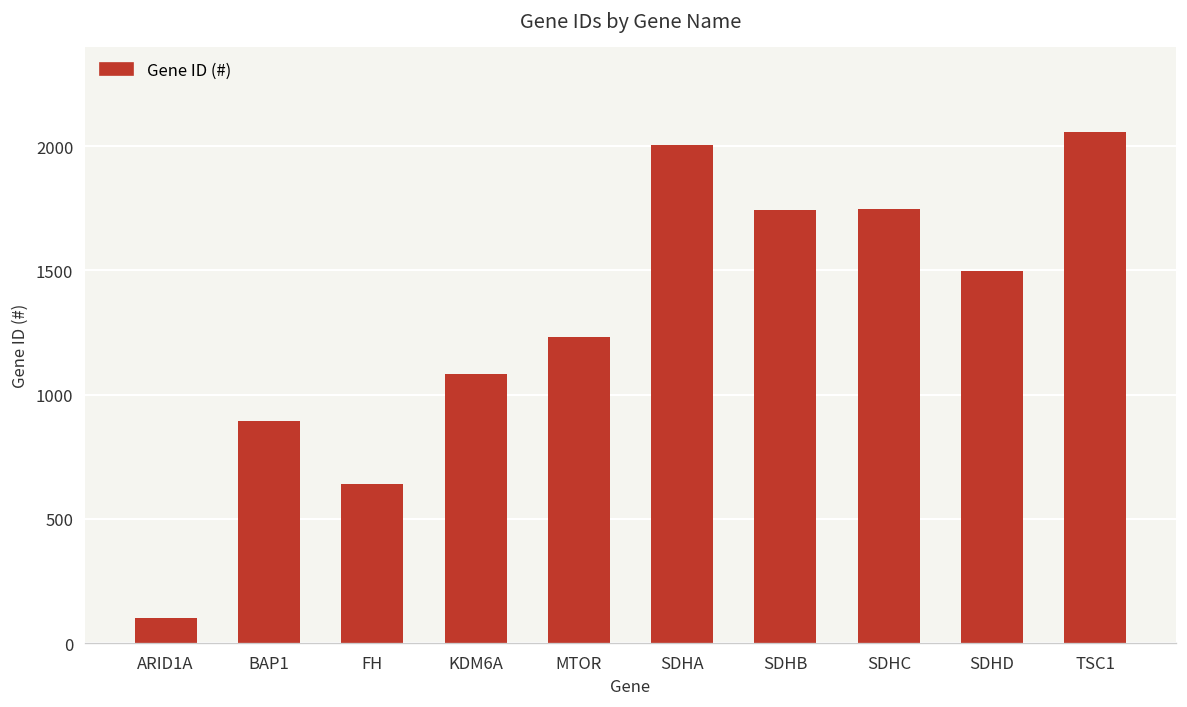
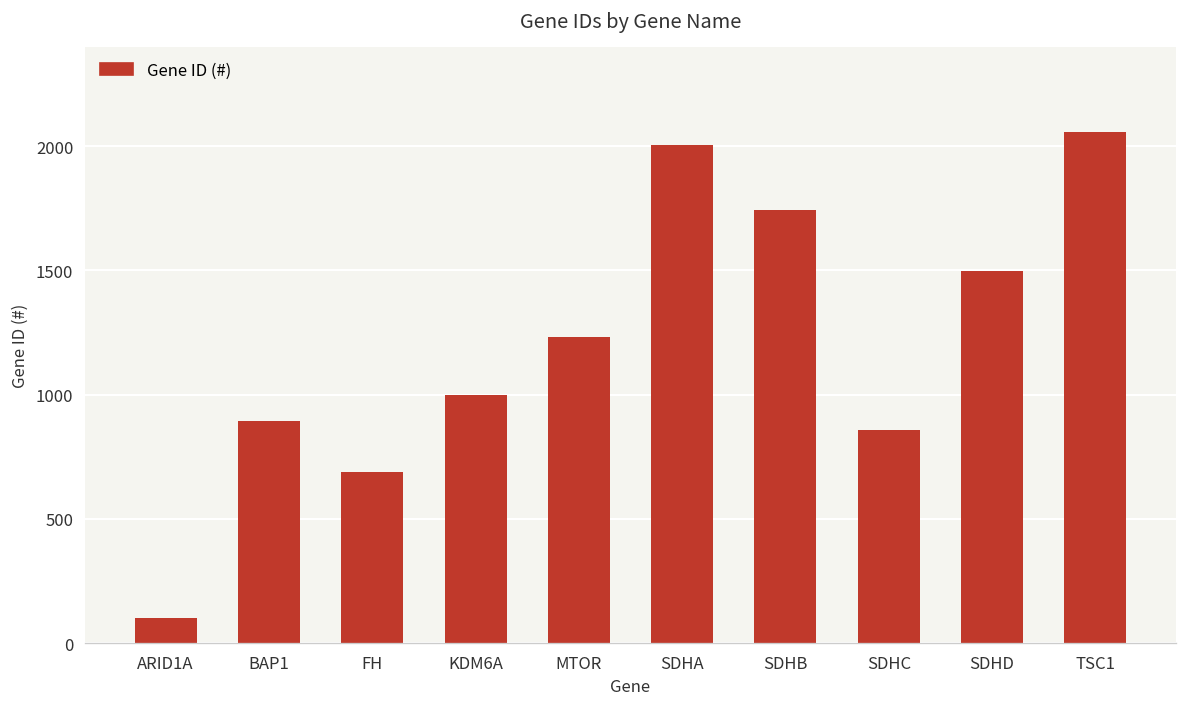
FH: 640 -> 690
KDM6A: 1080 -> 1000
SDHC: 1750 -> 860
